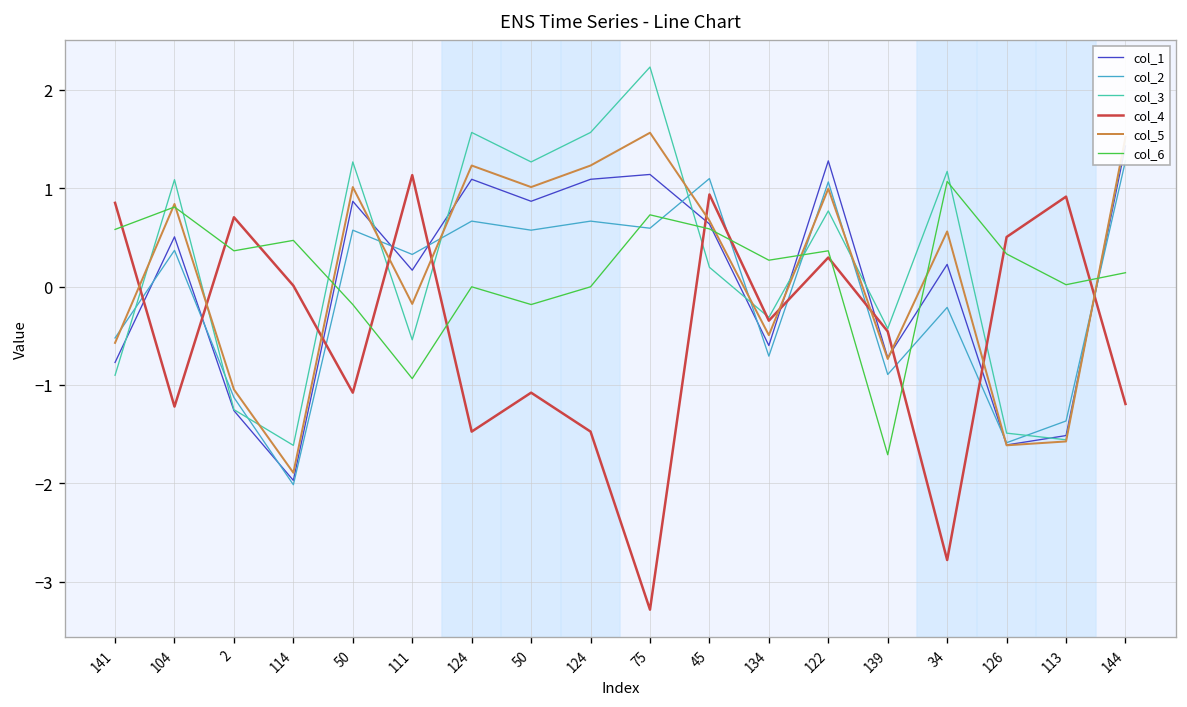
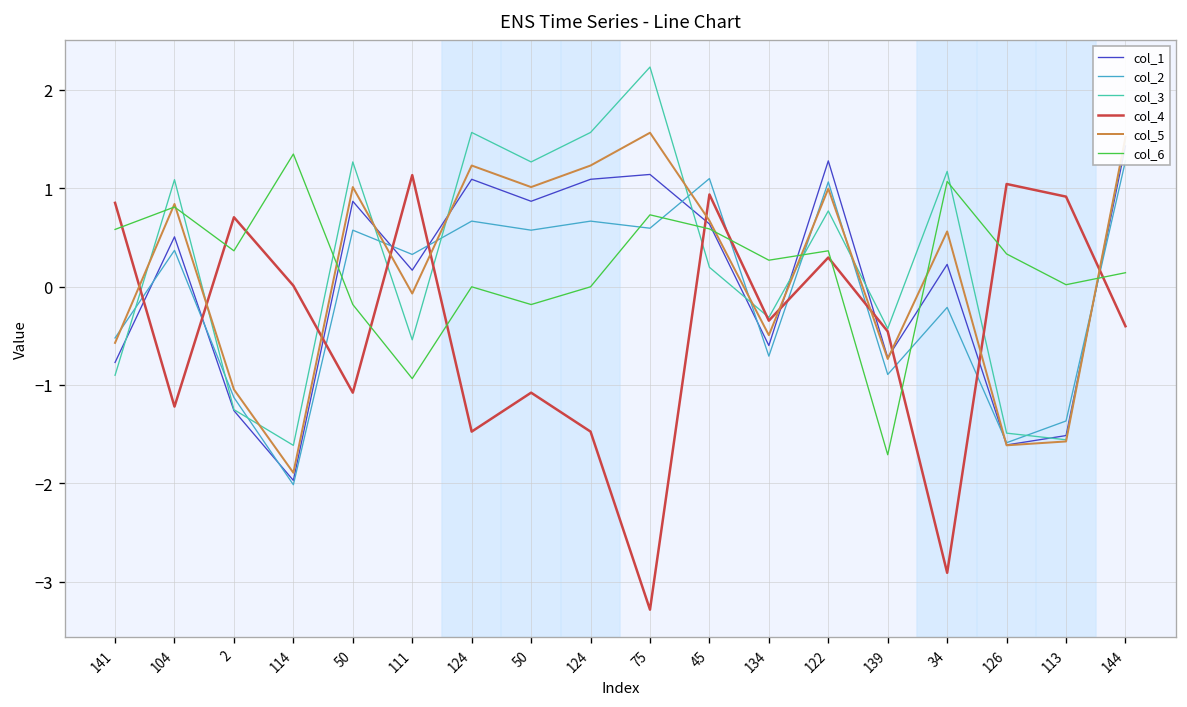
col_6, 114: 0.5 -> 1.3
col_5, 111: -0.2 -> -0.1
col_4, 34: -2.8 -> -2.9
col_4, 126: 0.5 -> 1.0
col_4, 144: -1.2 -> -0.4
